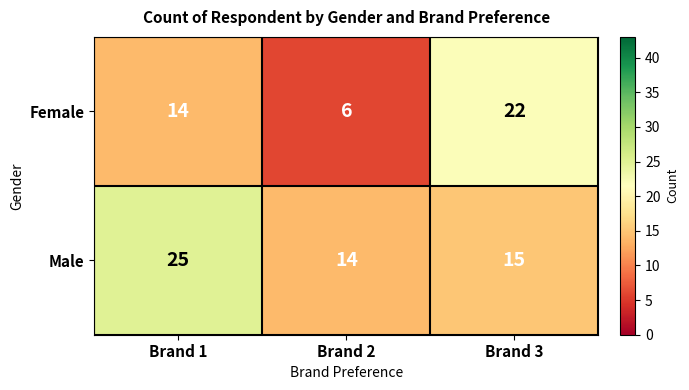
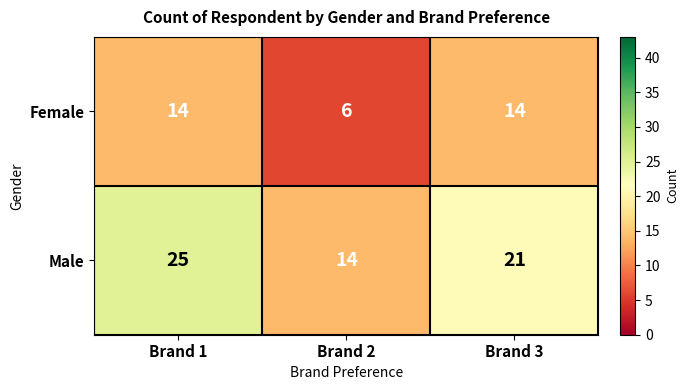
Female, Brand 3: 22 -> 14
Male, Brand 3: 15 -> 21
